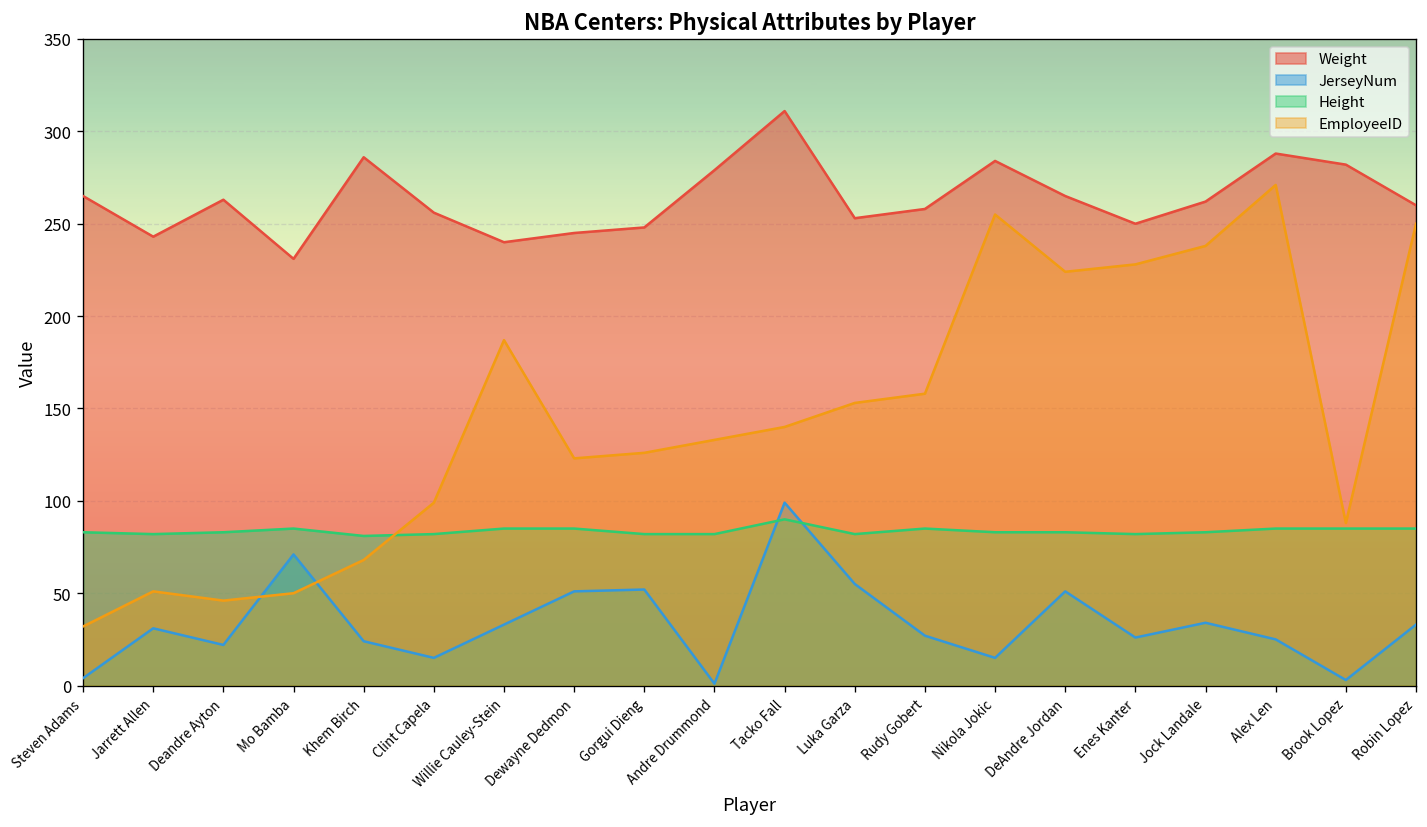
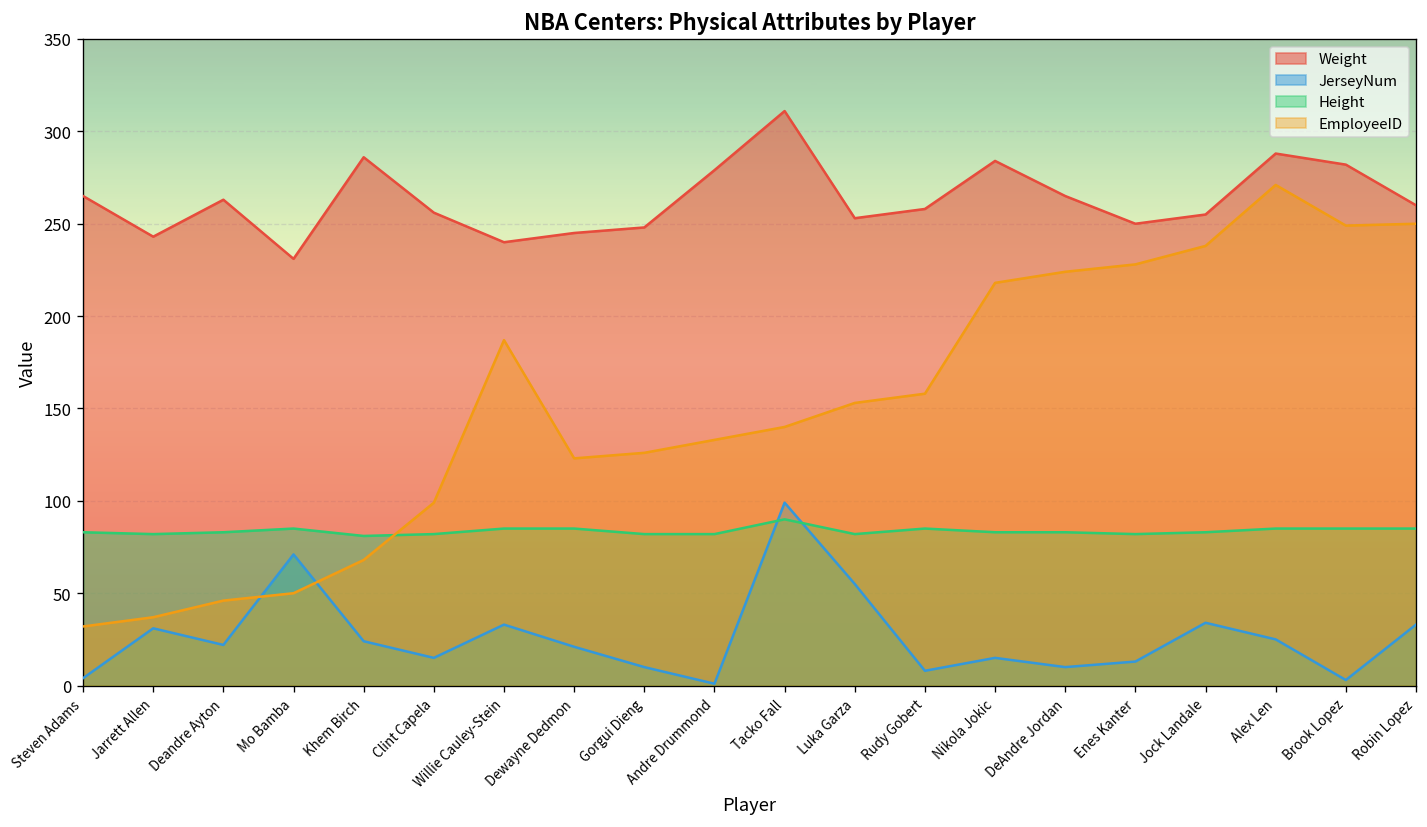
EmployeeID, Jarrett Allen: 51 -> 37
JerseyNum, Dewayne Dedmon: 51 -> 21
JerseyNum, Gorgui Dieng: 52 -> 10
JerseyNum, Rudy Gobert: 27 -> 8
EmployeeID, Nikola Jokic: 255 -> 218
JerseyNum, DeAndre Jordan: 51 -> 10
JerseyNum, Enes Kanter: 26 -> 13
Weight, Jock Landale: 262 -> 255
EmployeeID, Brook Lopez: 88 -> 249
